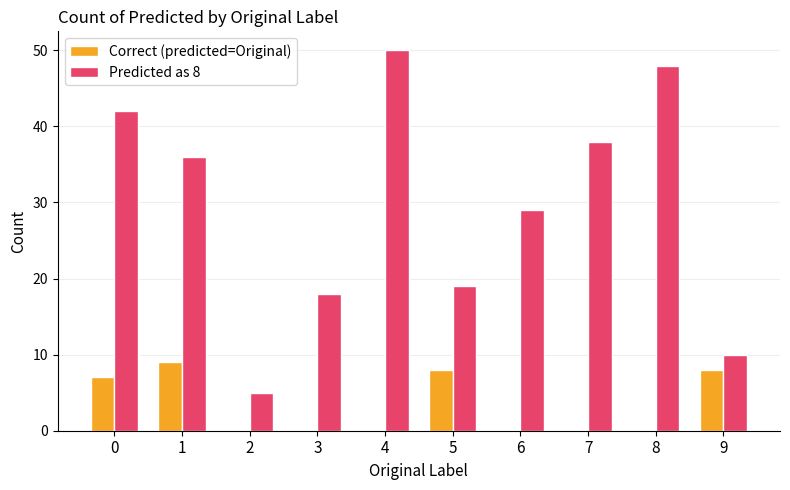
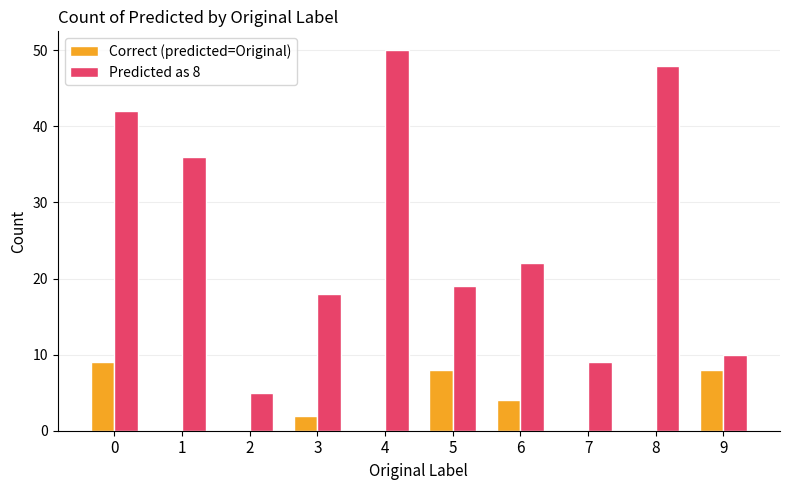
Correct (predicted=Original), 0: 7 -> 9
Correct (predicted=Original), 1: 9 -> 0
Correct (predicted=Original), 3: 0 -> 2
Correct (predicted=Original), 6: 0 -> 4
Predicted as 8, 6: 29 -> 22
Predicted as 8, 7: 38 -> 9
